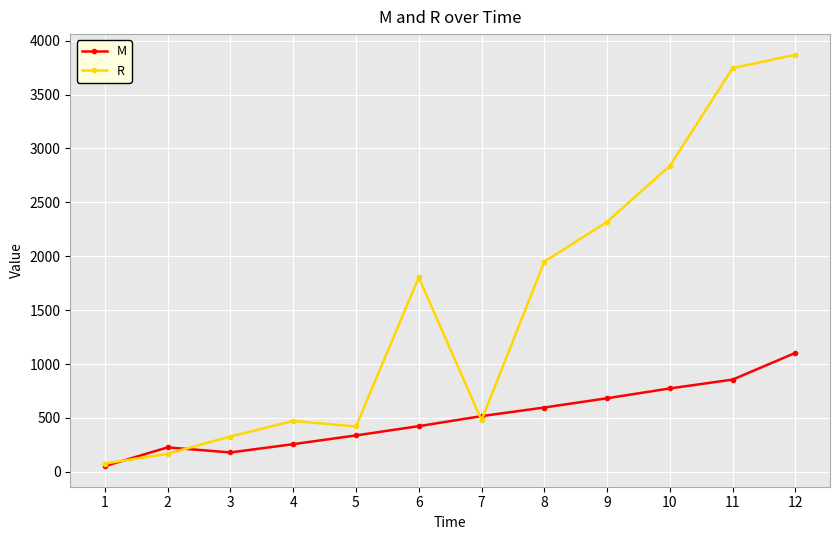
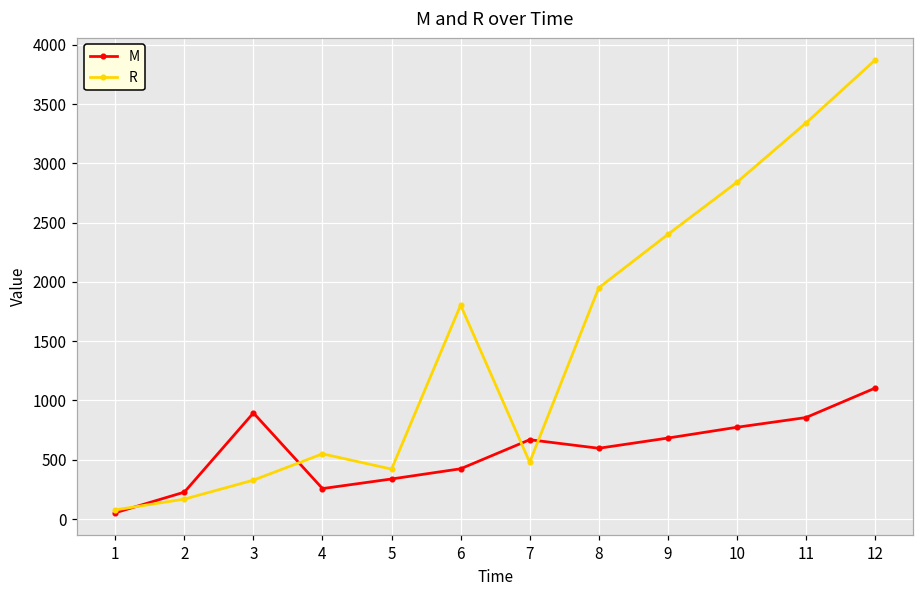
M, 3: 180 -> 900
R, 4: 470 -> 550
M, 7: 520 -> 670
R, 9: 2320 -> 2400
R, 11: 3750 -> 3340
